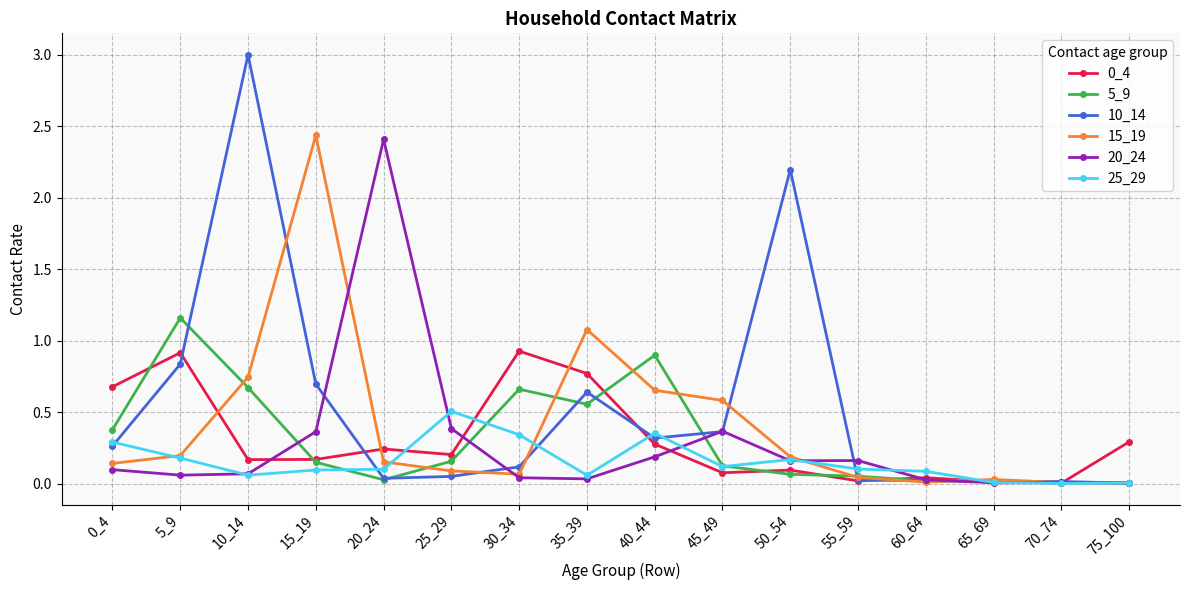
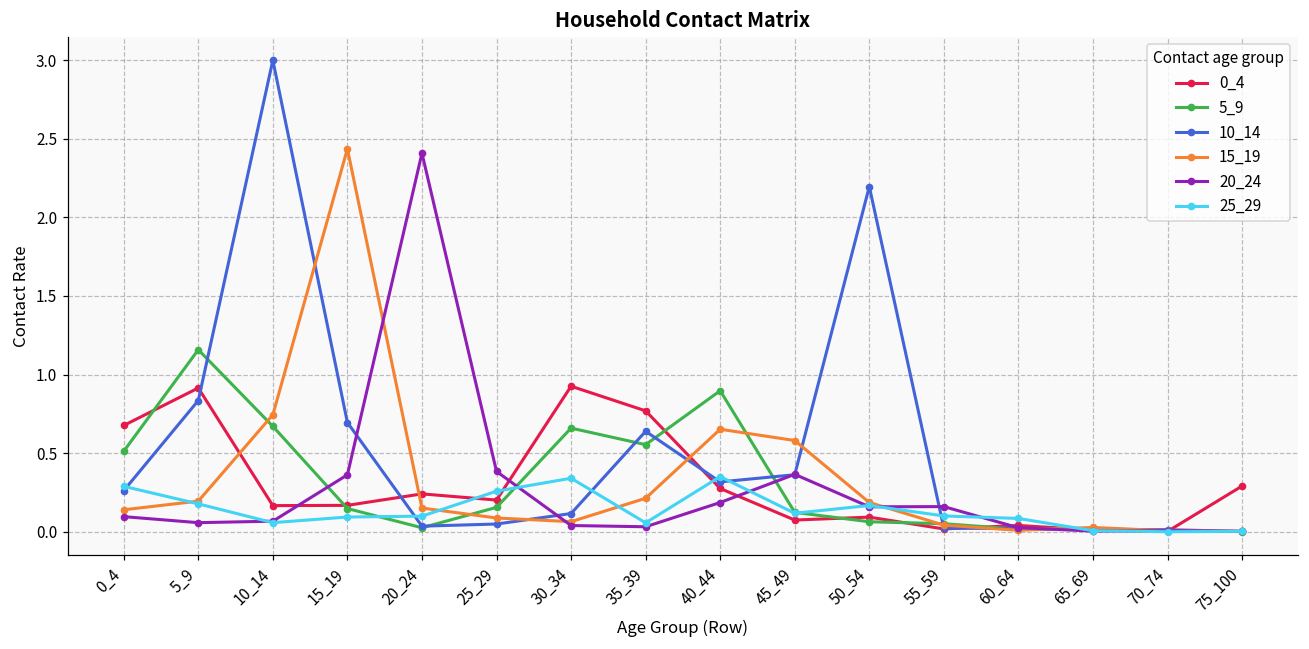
5_9, 0_4: 0.38 -> 0.51
25_29, 25_29: 0.50 -> 0.26
15_19, 35_39: 1.08 -> 0.21
